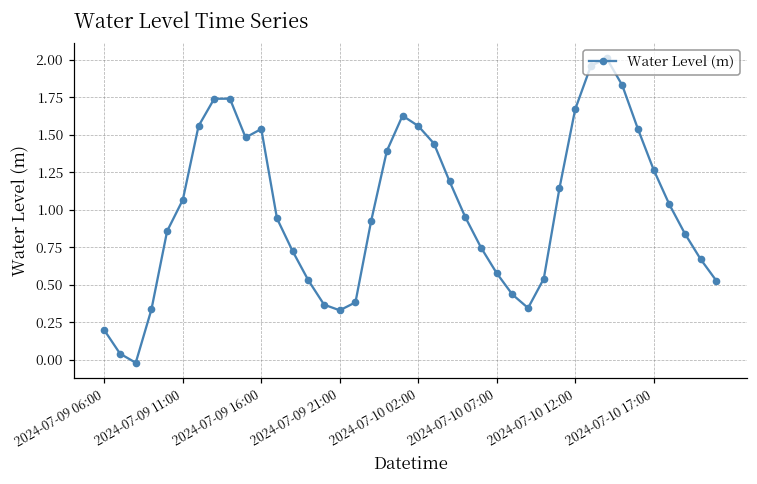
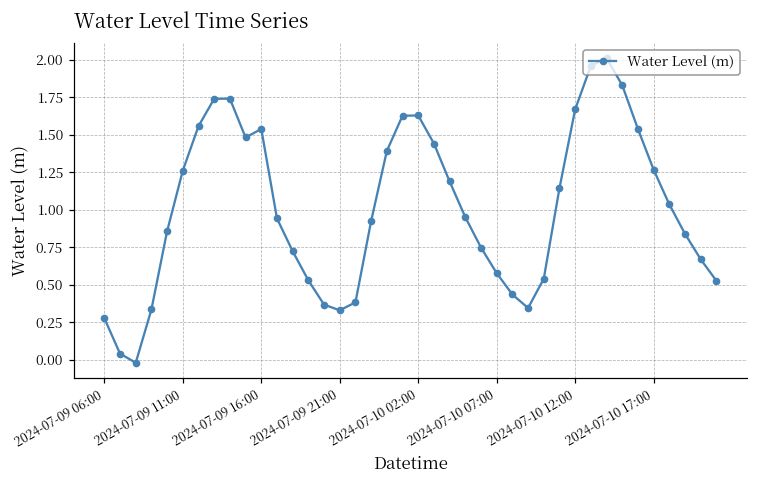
2024-07-09 06:00: 0.20 -> 0.28
2024-07-09 11:00: 1.07 -> 1.26
2024-07-10 02:00: 1.56 -> 1.63
